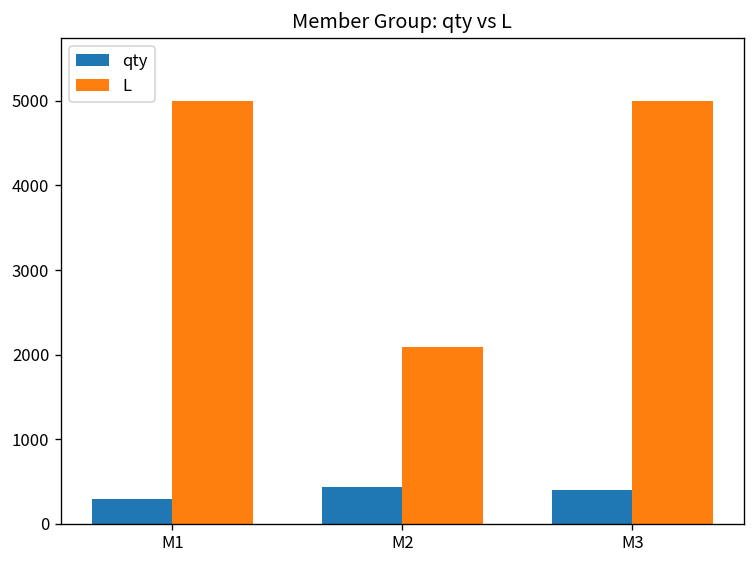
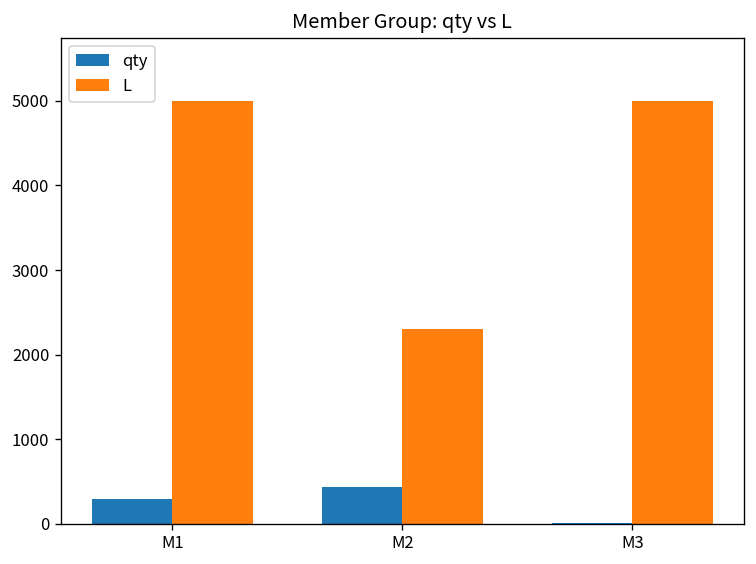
L, M2: 2100 -> 2300
qty, M3: 400 -> 0
